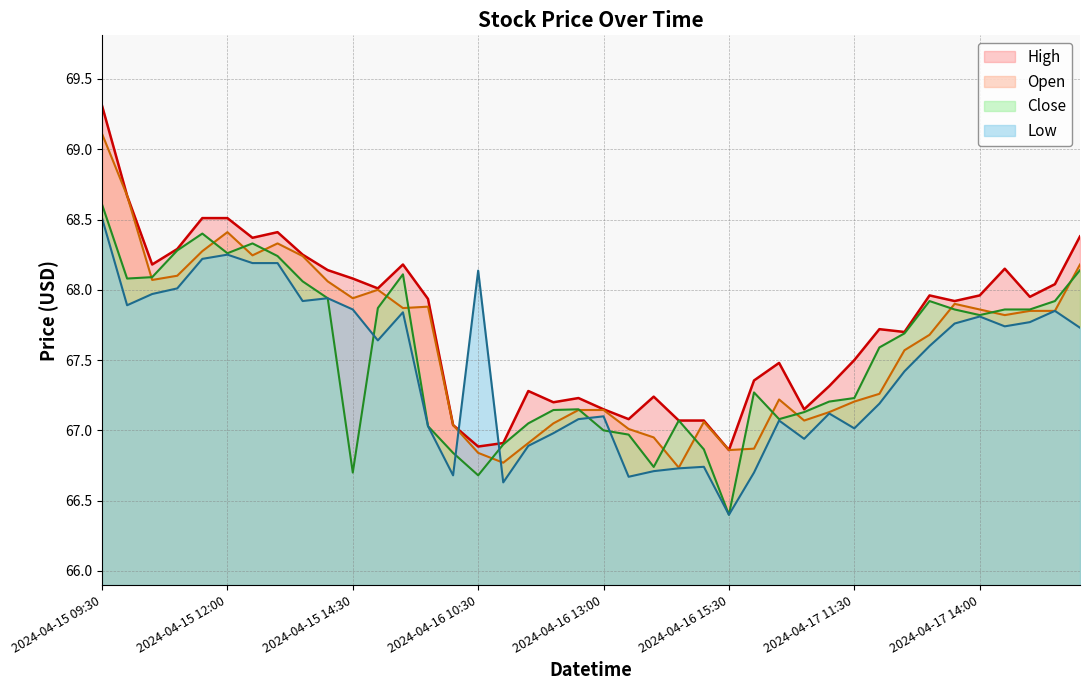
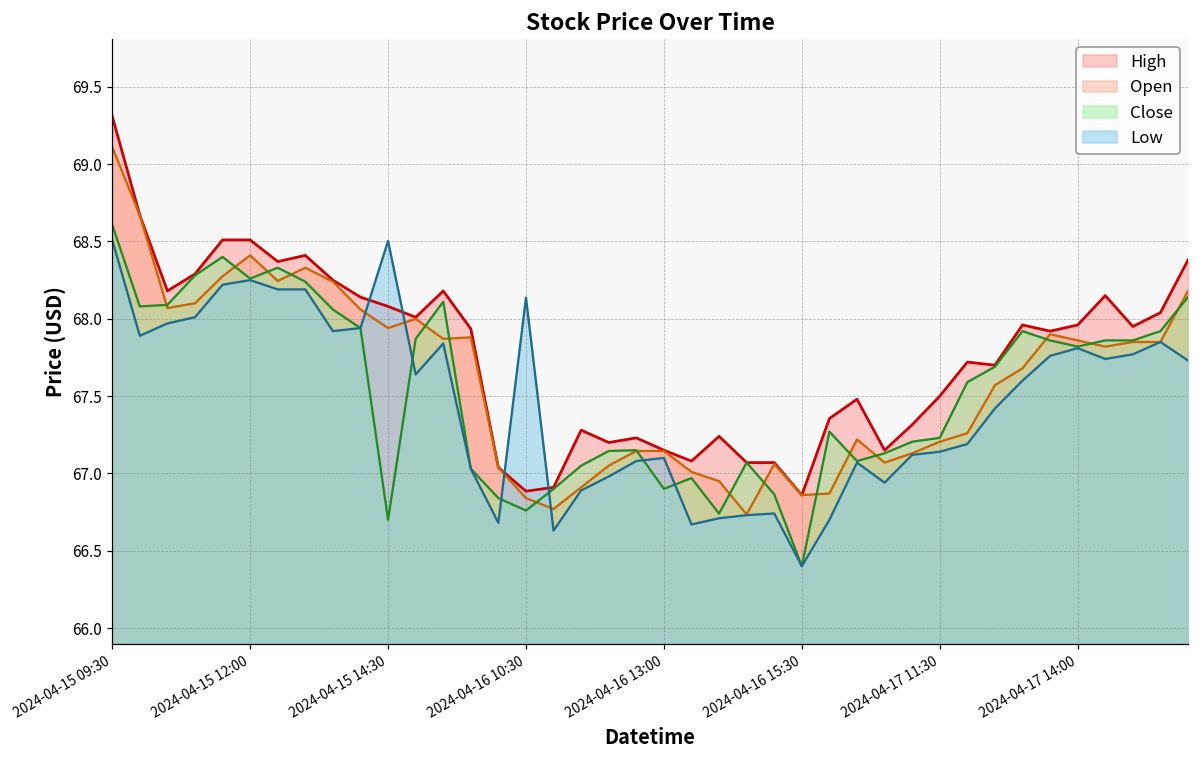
Low, 2024-04-15 14:30: 67.86 -> 68.50
Close, 2024-04-16 10:30: 66.68 -> 66.76
Close, 2024-04-16 13:00: 67.0 -> 66.9
Low, 2024-04-17 11:30: 67.01 -> 67.14
